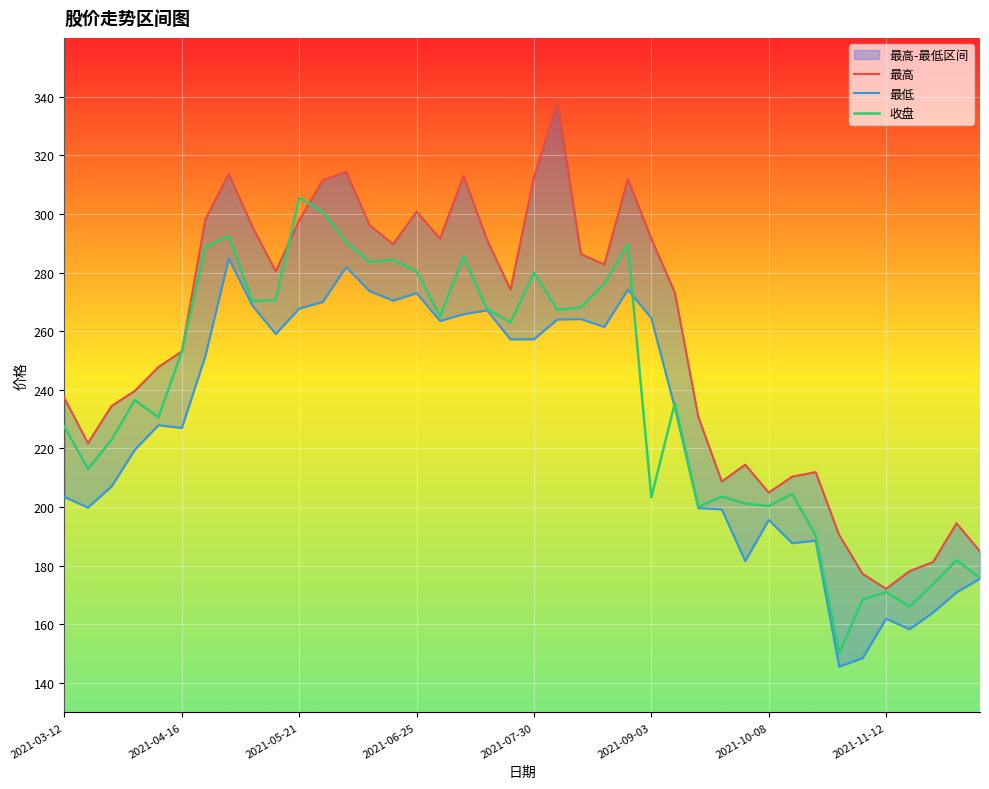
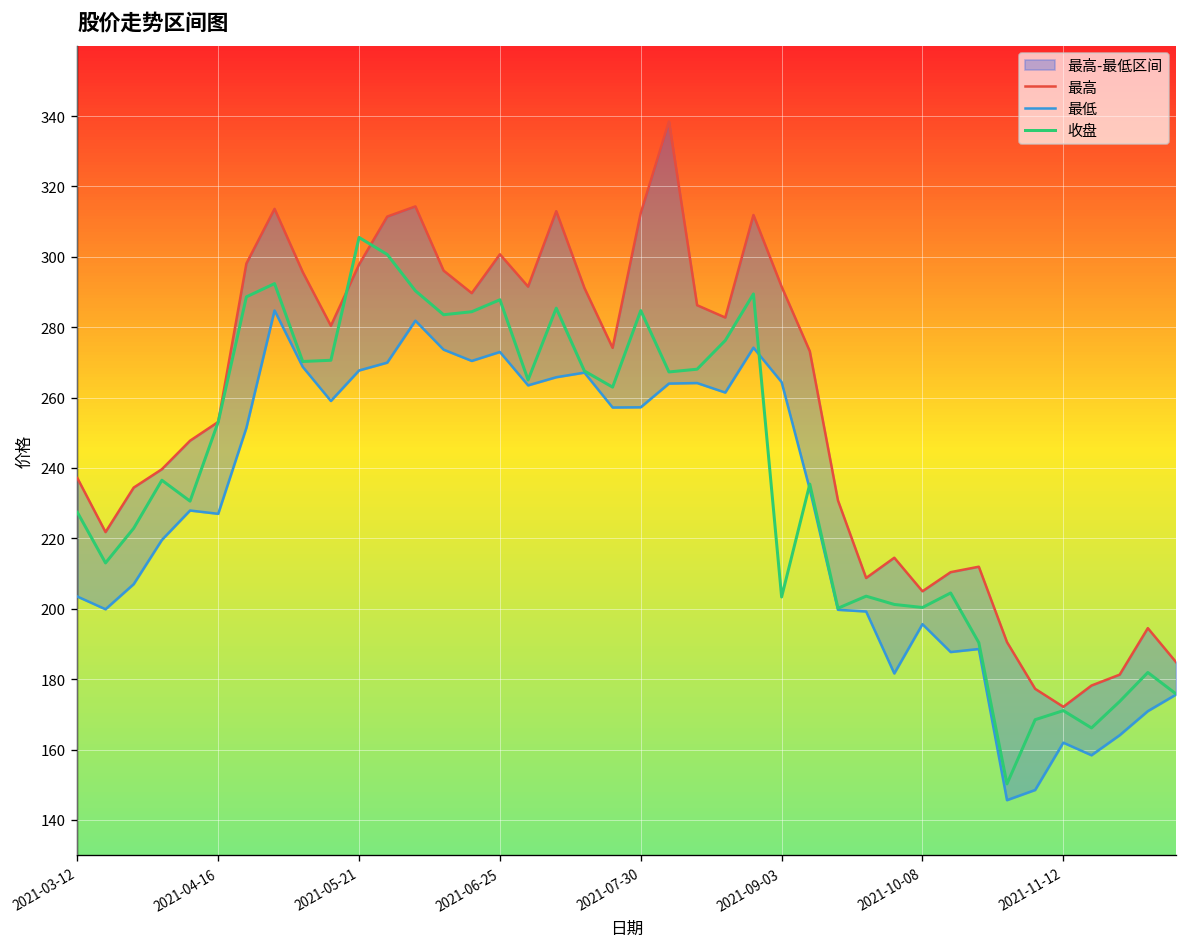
收盘, 2021-06-25: 280 -> 288
收盘, 2021-07-30: 280 -> 285
